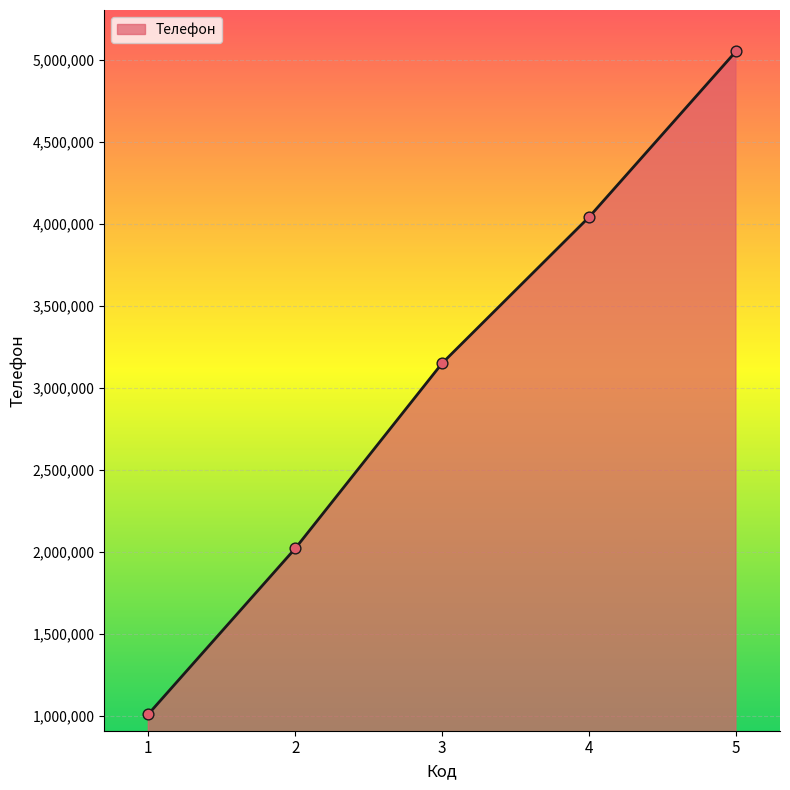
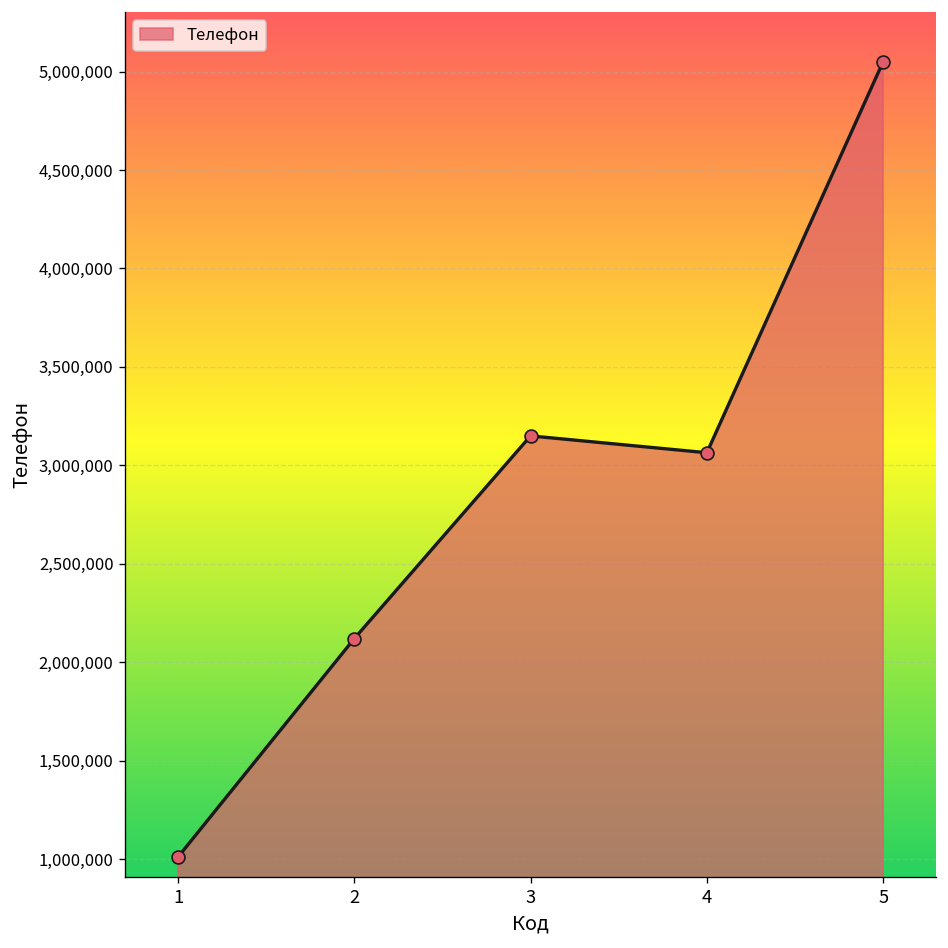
2: 2,020,000 -> 2,120,000
4: 4,040,000 -> 3,060,000
